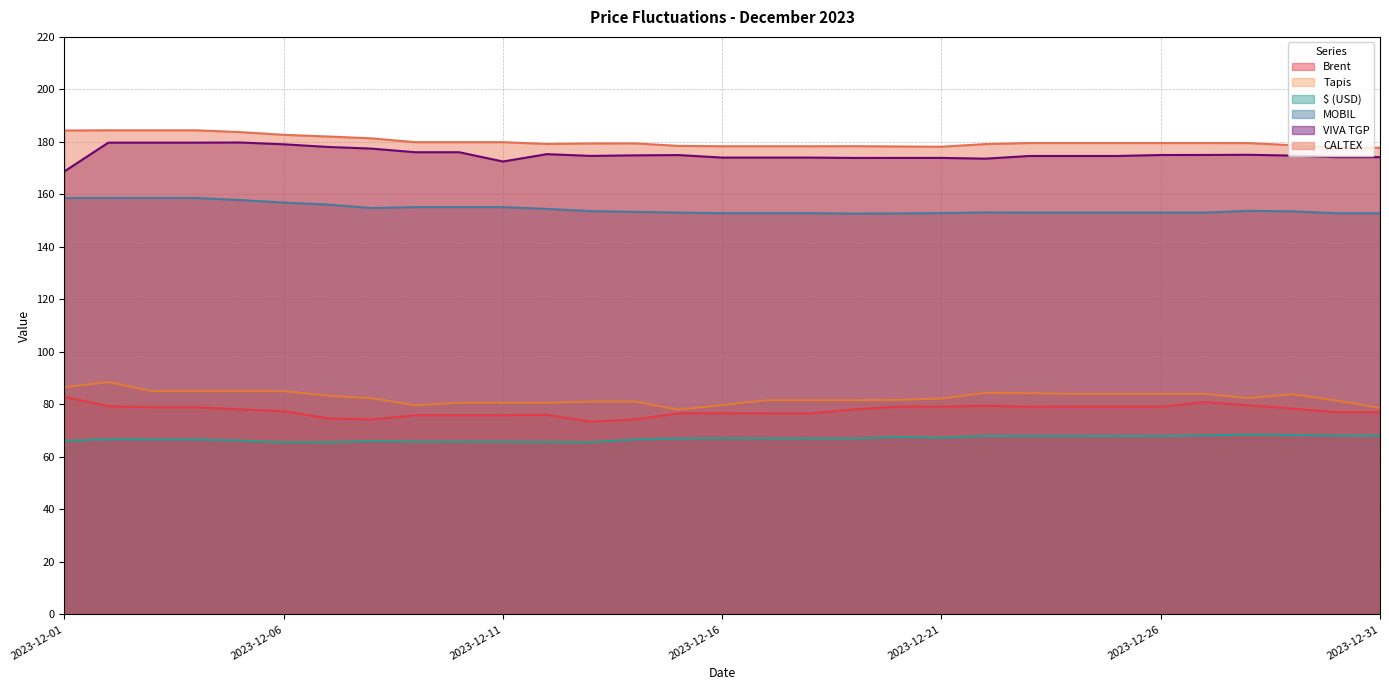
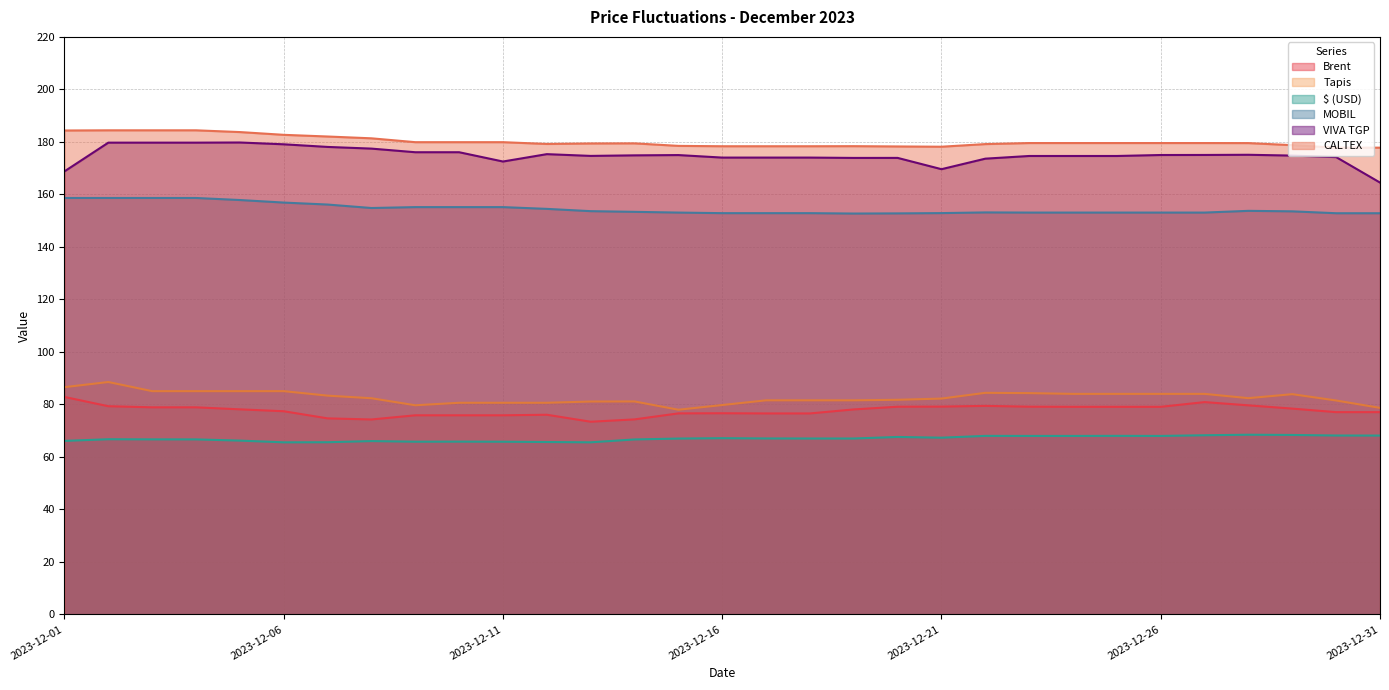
VIVA TGP, 2023-12-21: 174 -> 170
VIVA TGP, 2023-12-31: 174 -> 165
